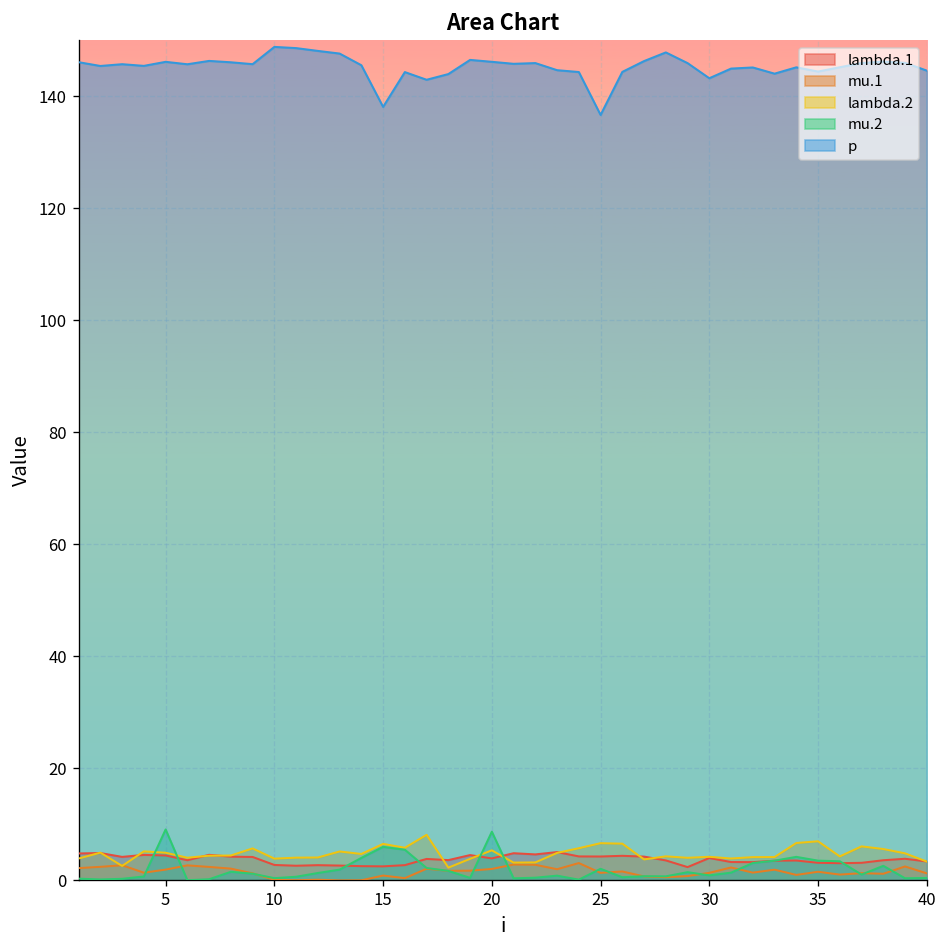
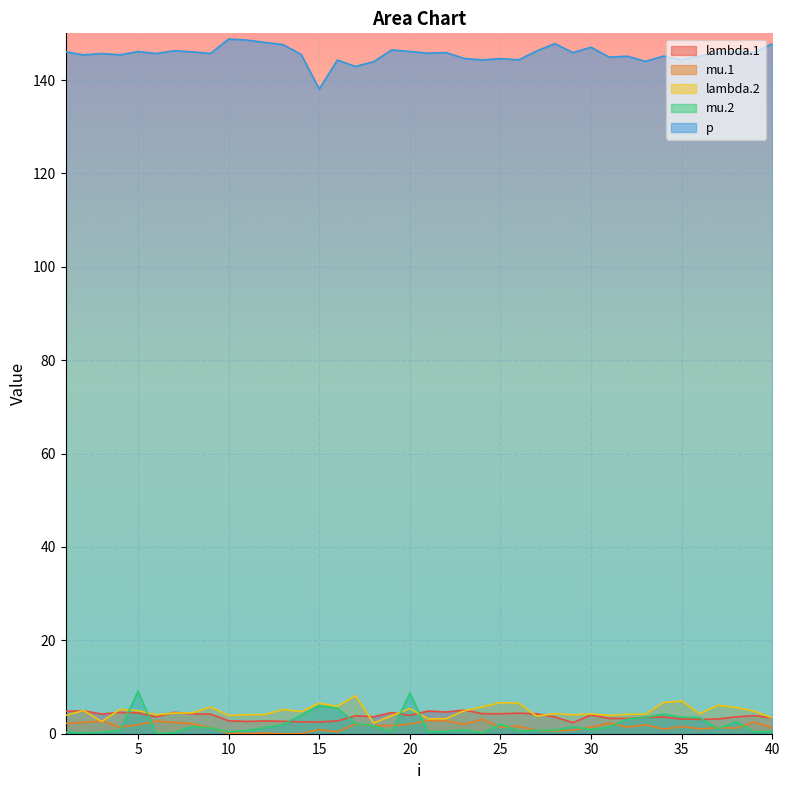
p, 25: 137 -> 145
p, 30: 143 -> 147
p, 40: 145 -> 148
